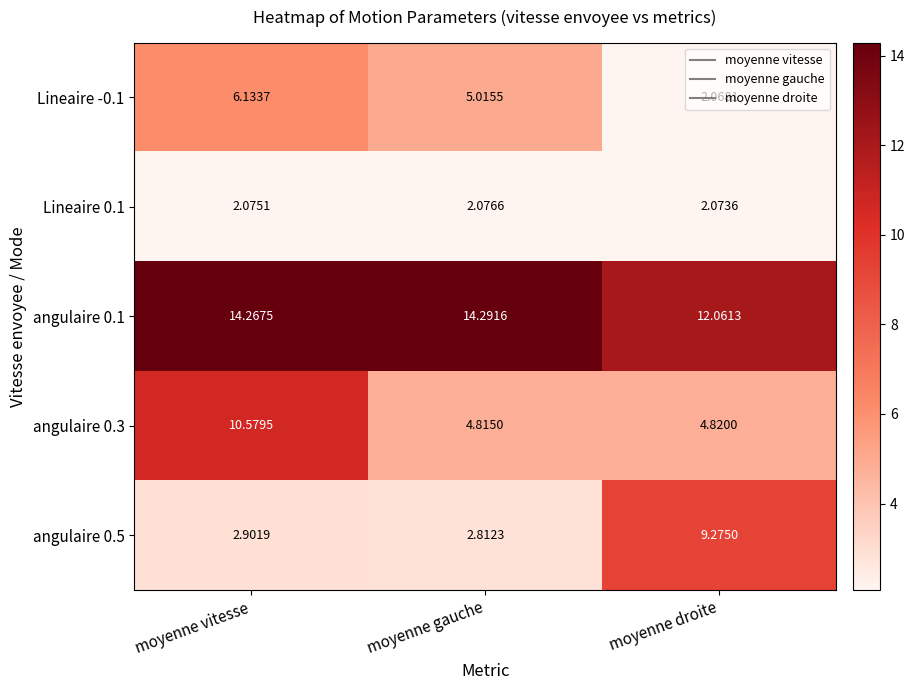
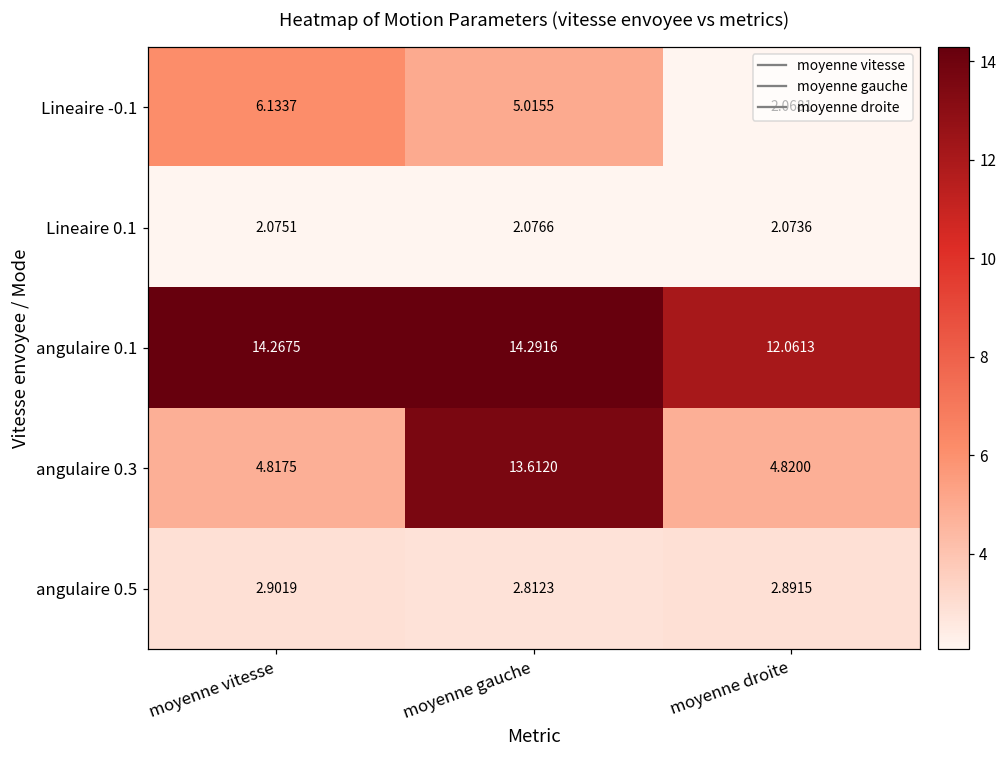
angulaire 0.3, moyenne vitesse: 10.5795 -> 4.8175
angulaire 0.3, moyenne gauche: 4.8150 -> 13.6120
angulaire 0.5, moyenne droite: 9.2750 -> 2.8915
